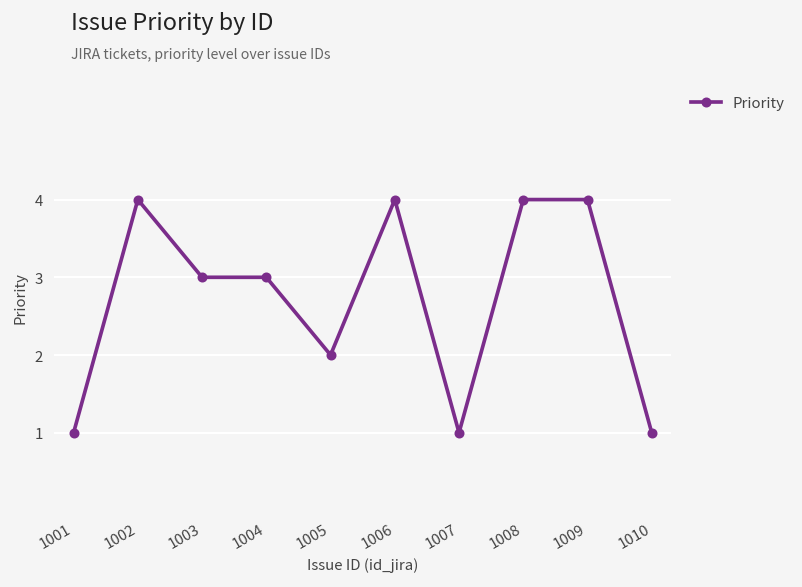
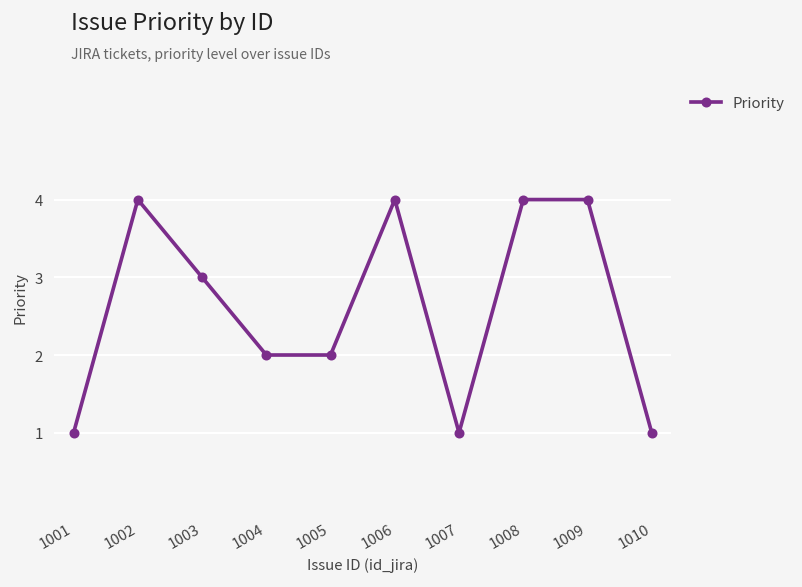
1004: 3 -> 2
